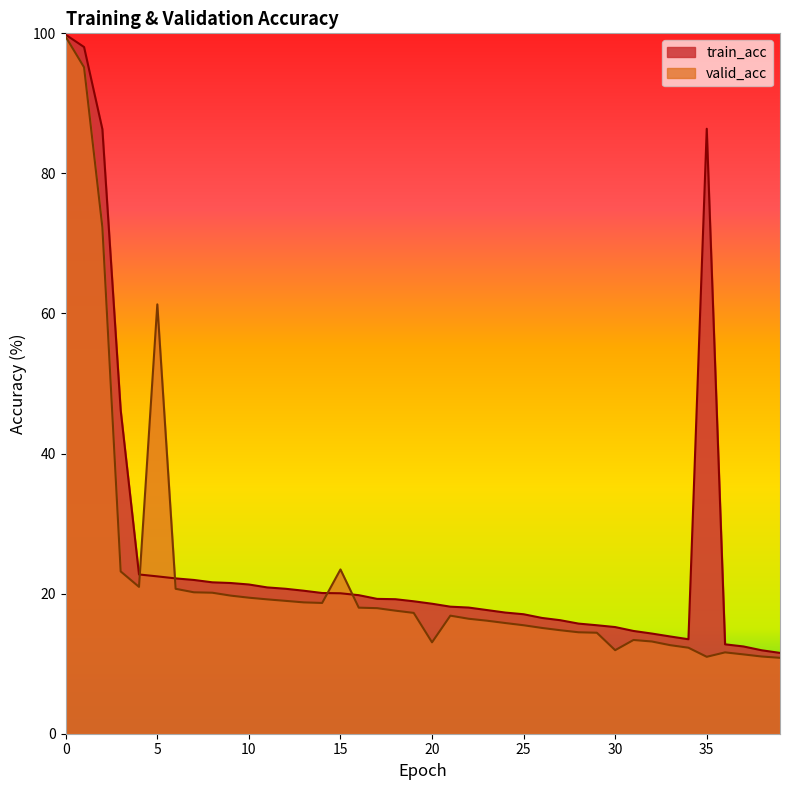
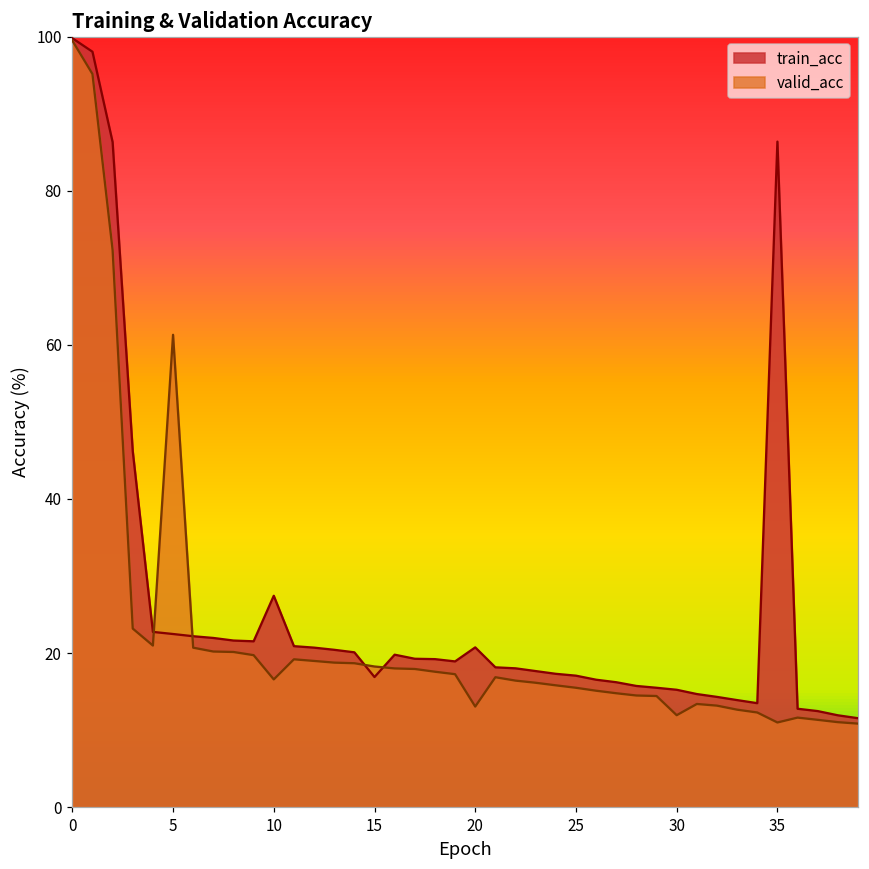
train_acc, 10: 21 -> 27
valid_acc, 10: 19 -> 17
train_acc, 15: 20 -> 17
valid_acc, 15: 23 -> 18
train_acc, 20: 19 -> 21
